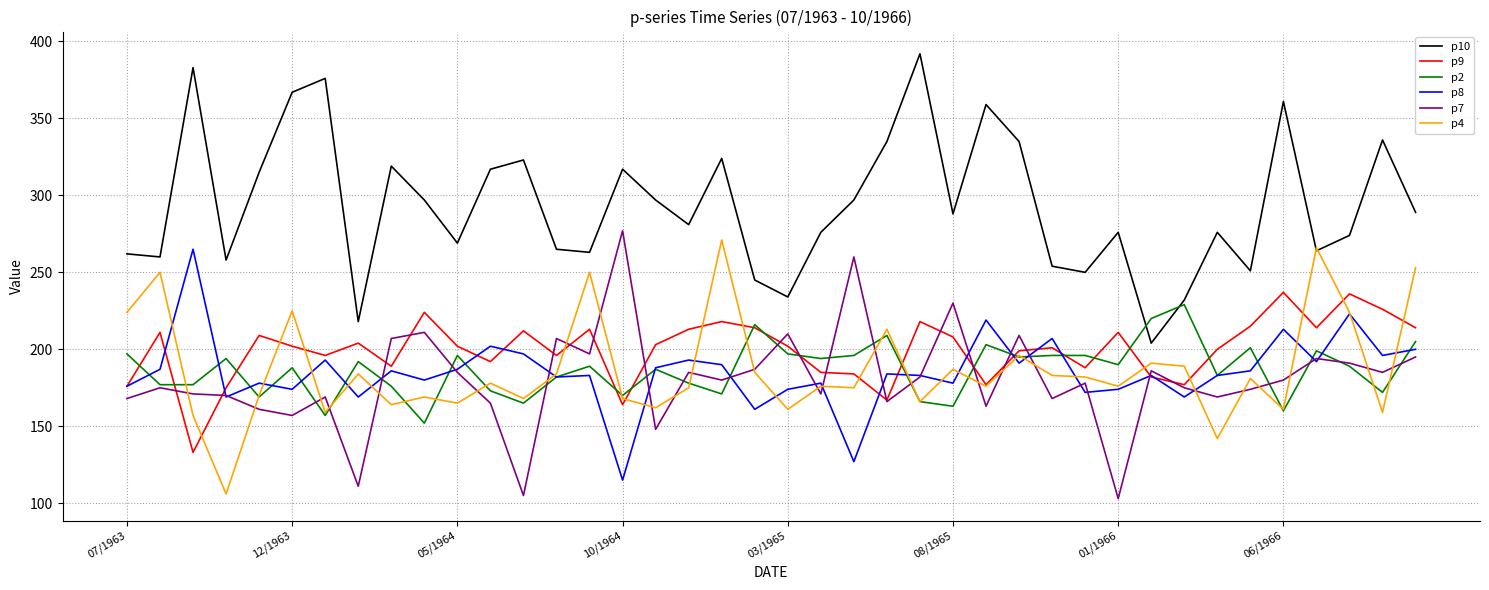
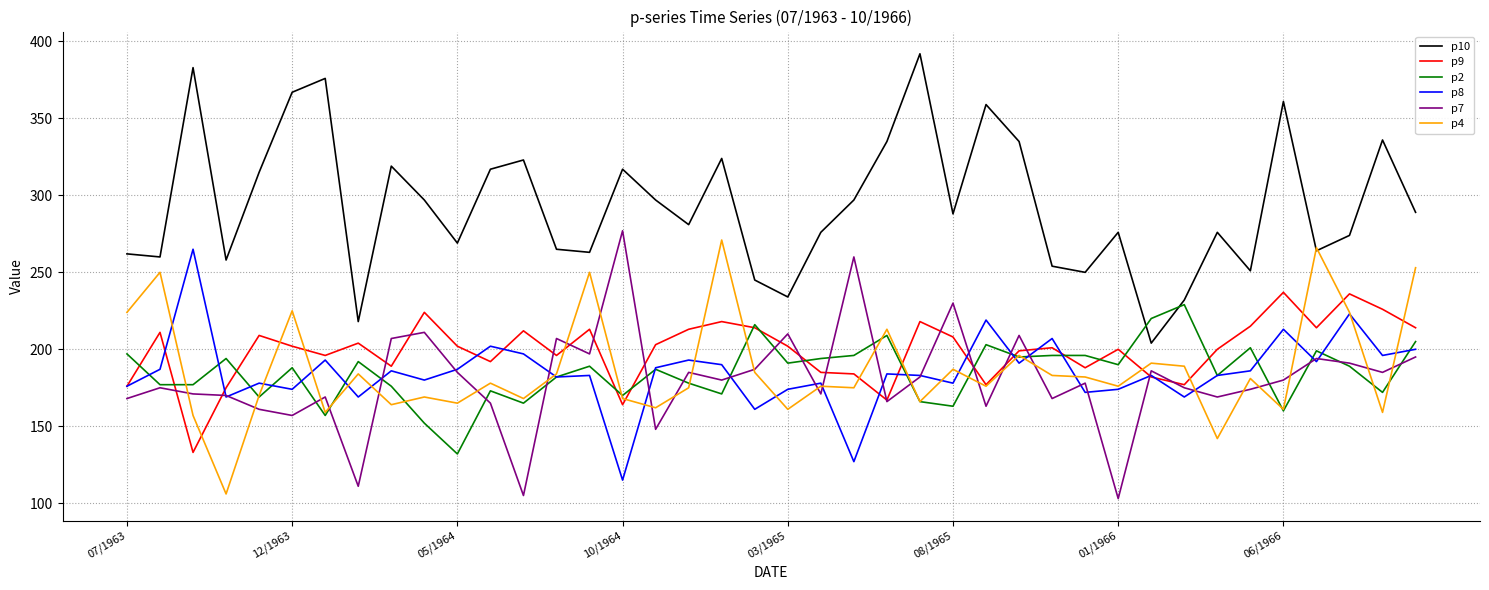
p2, 05/1964: 196 -> 132
p2, 03/1965: 197 -> 191
p9, 01/1966: 211 -> 200
